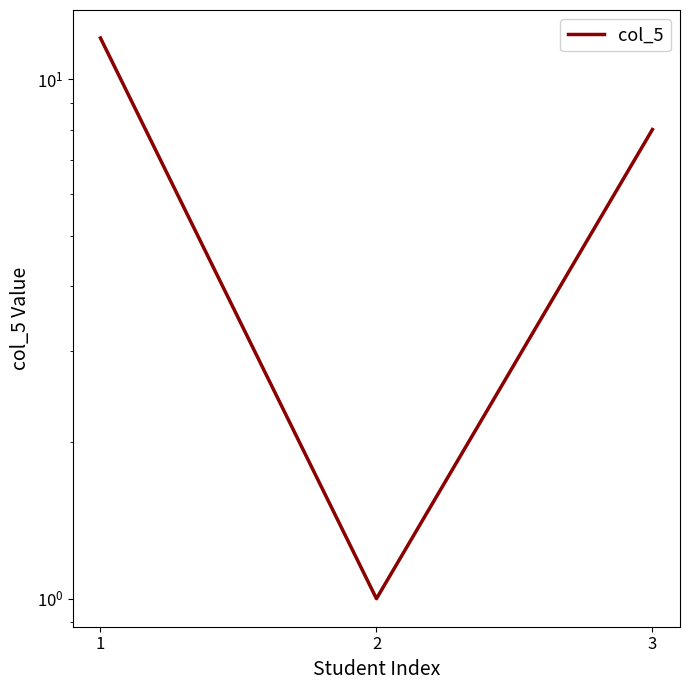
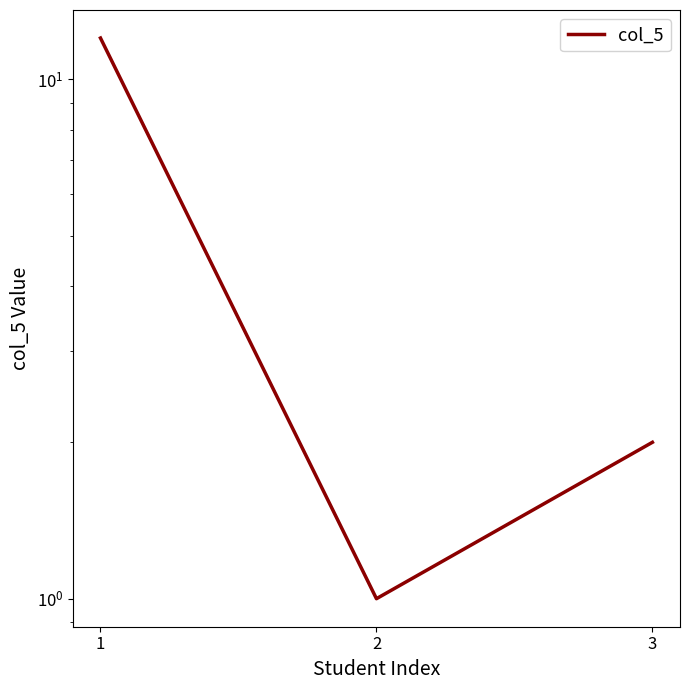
3: 8 -> 2
